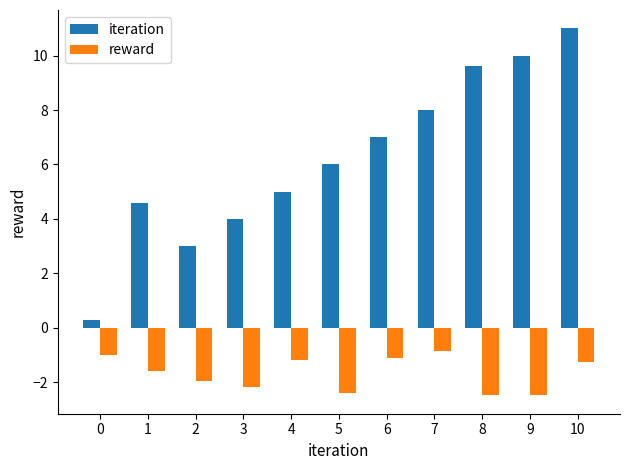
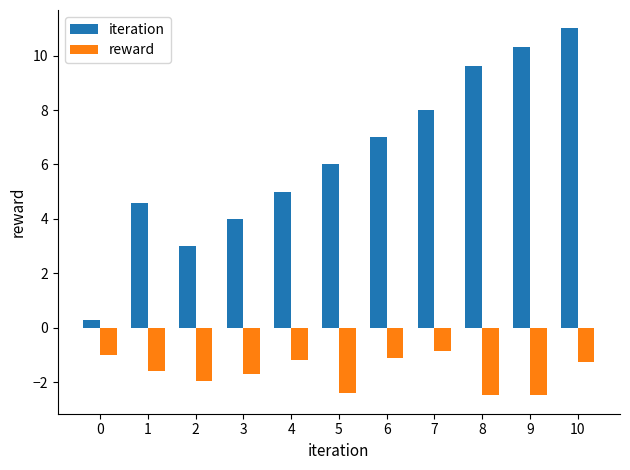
reward, 3: -2.2 -> -1.7
iteration, 9: 10.0 -> 10.3
